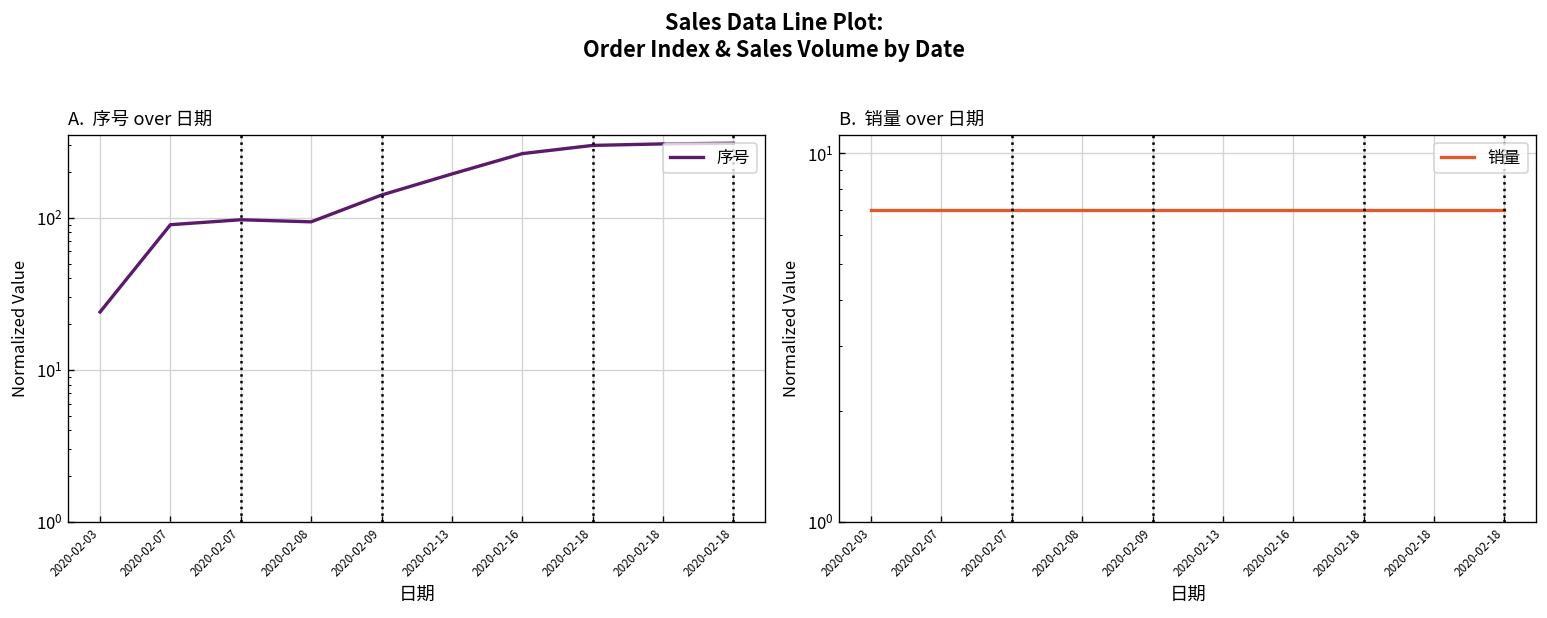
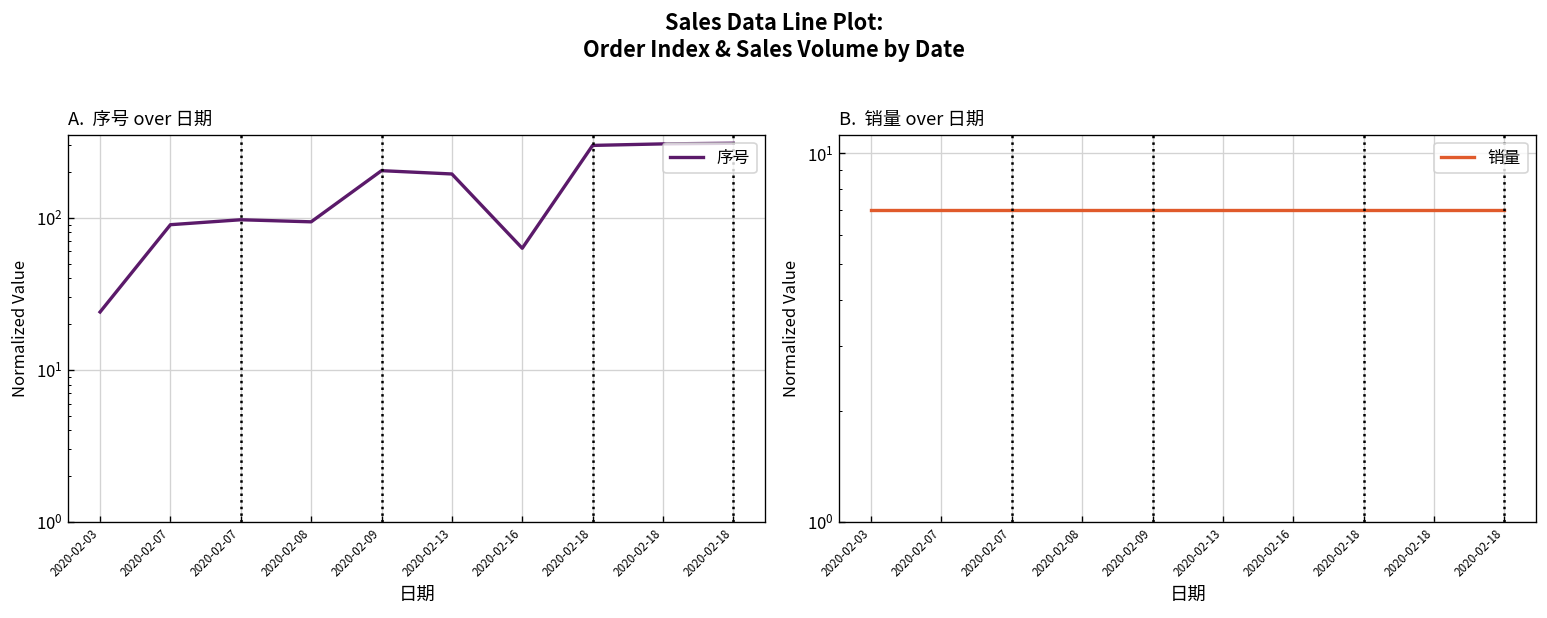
A. 序号 over 日期, 2020-02-09: 140 -> 200
A. 序号 over 日期, 2020-02-16: 260 -> 60
